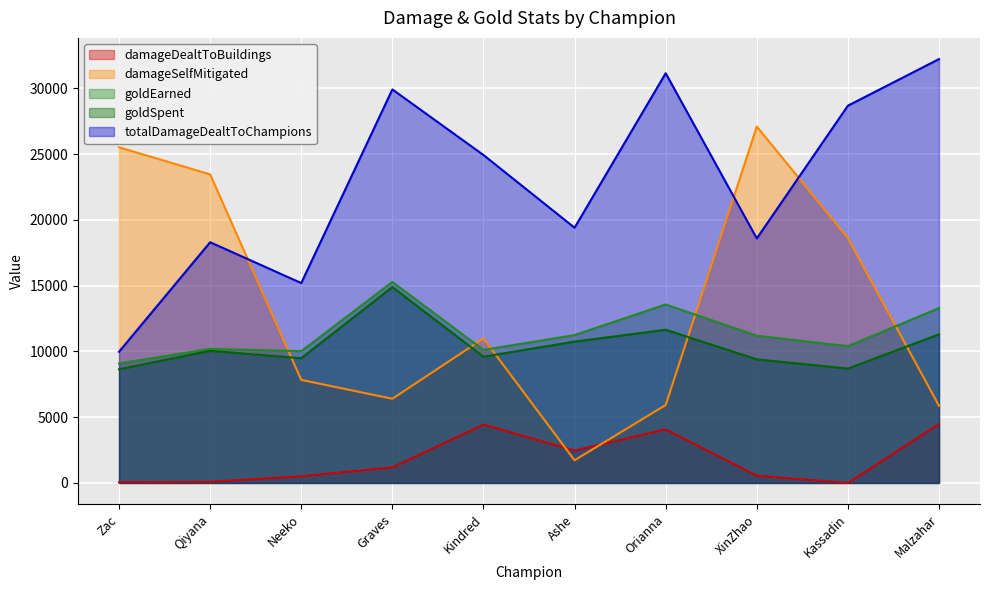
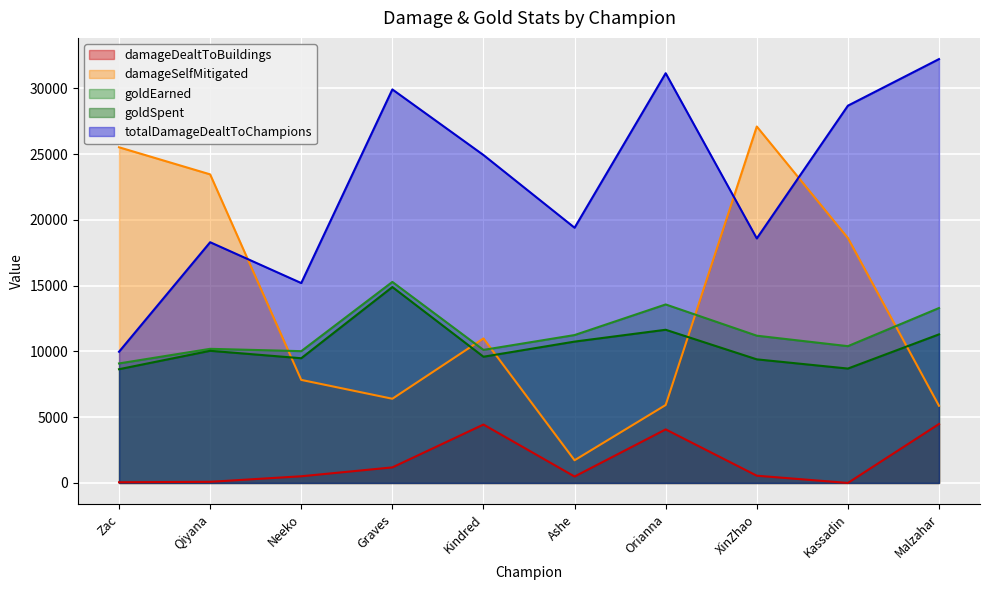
damageDealtToBuildings, Ashe: 2500 -> 500
